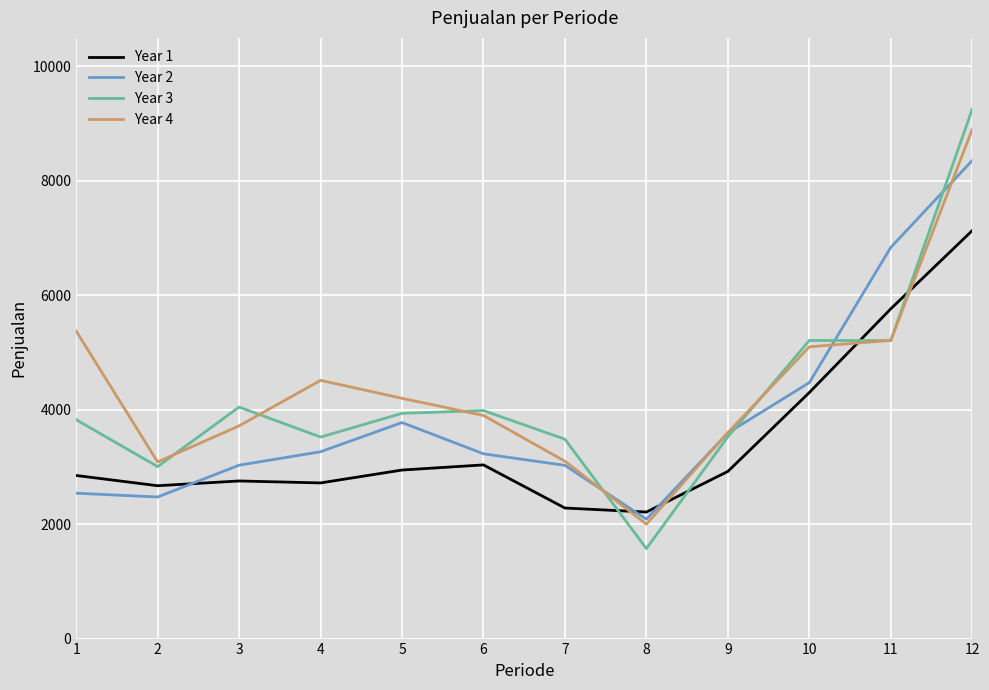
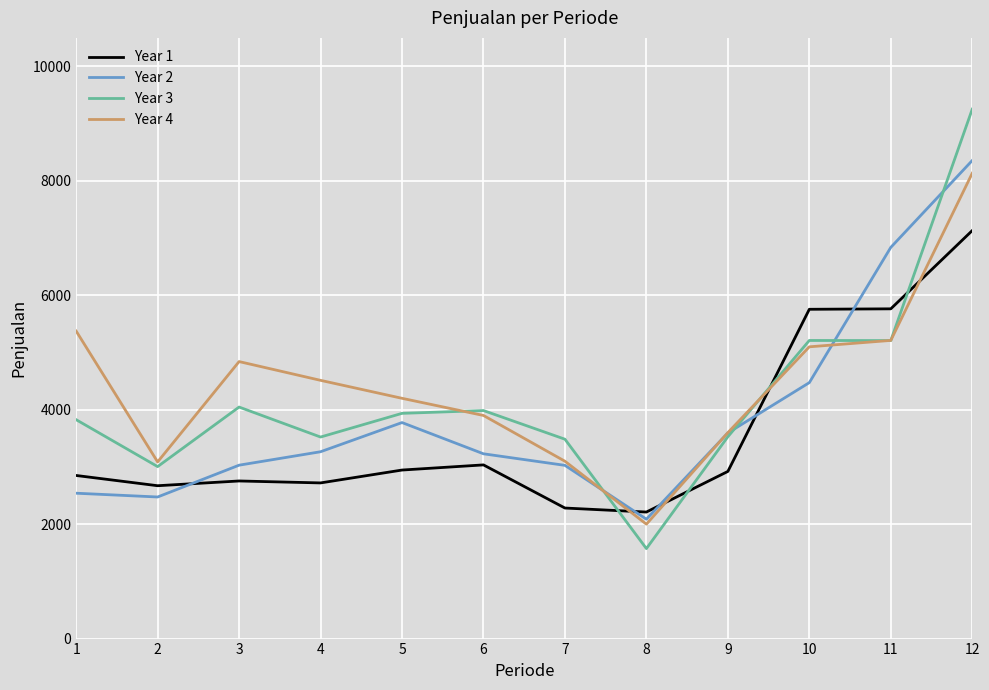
Year 4, 3: 3700 -> 4800
Year 1, 10: 4300 -> 5800
Year 4, 12: 8900 -> 8100
